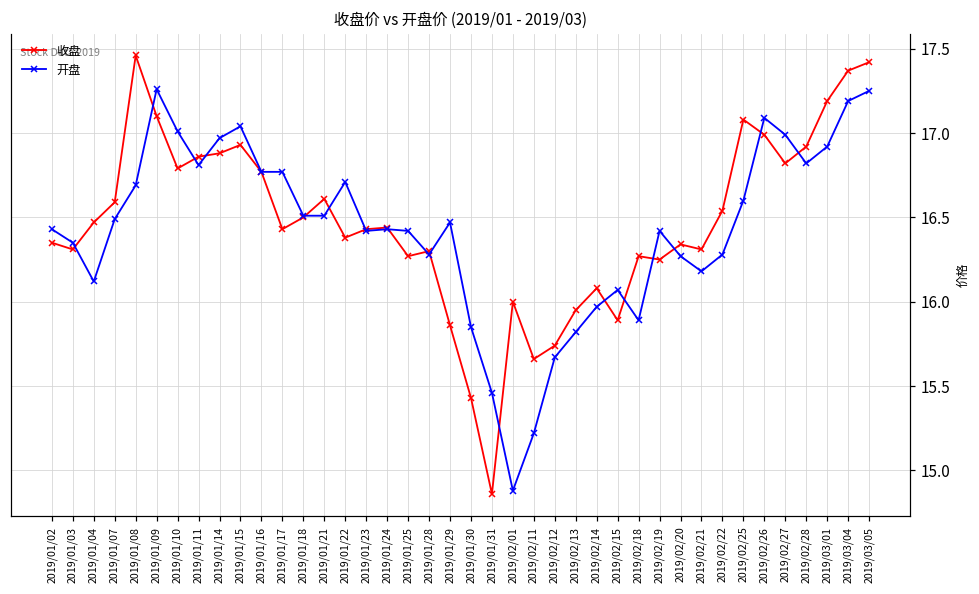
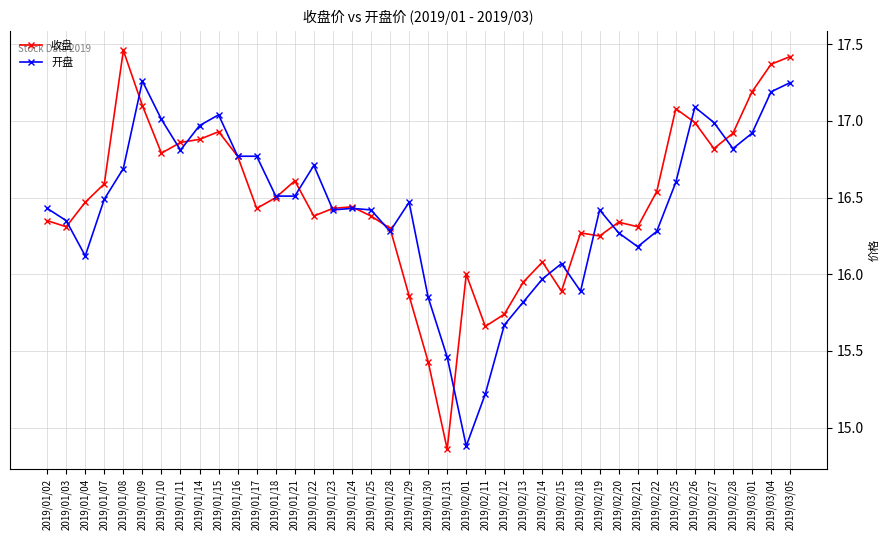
收盘, 2019/01/25: 16.27 -> 16.38
